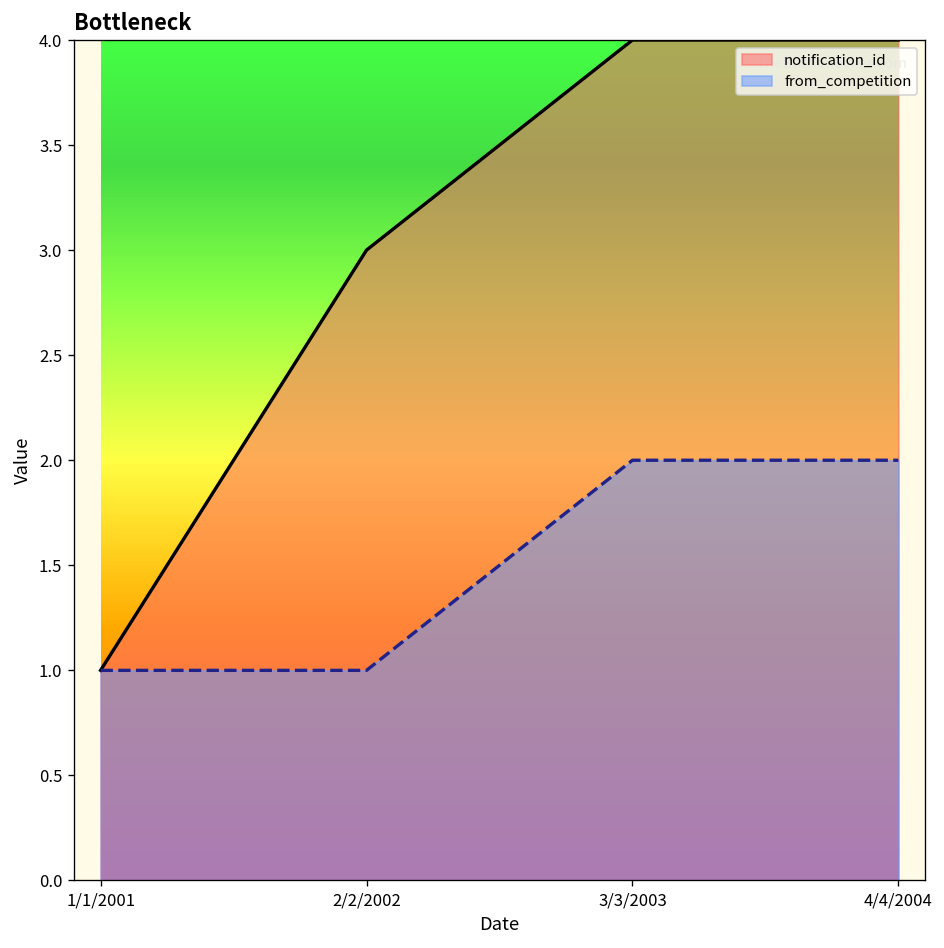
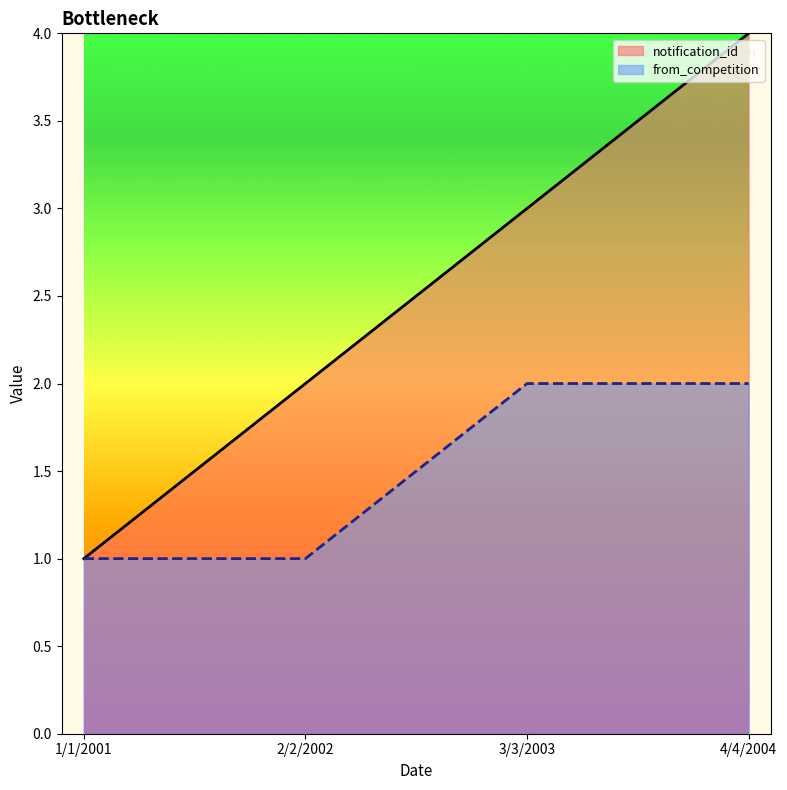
notification_id, 2/2/2002: 3 -> 2
notification_id, 3/3/2003: 4 -> 3
